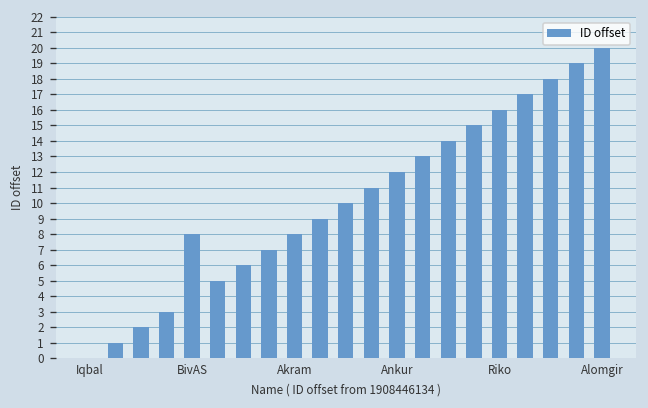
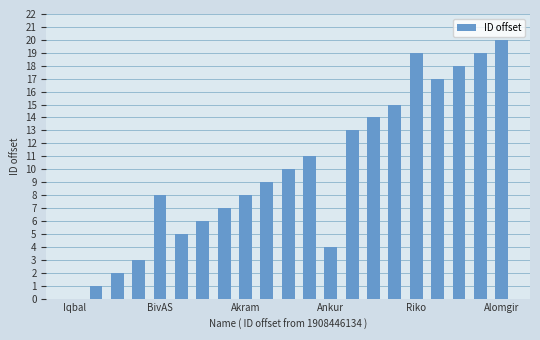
Ankur: 12.0 -> 4.0
Riko: 16.0 -> 19.0
